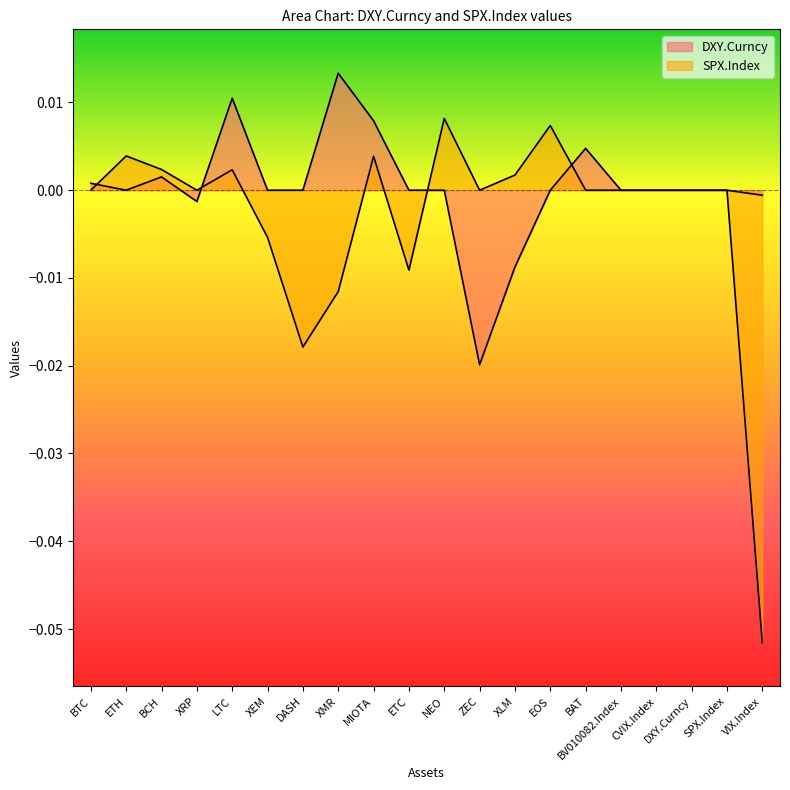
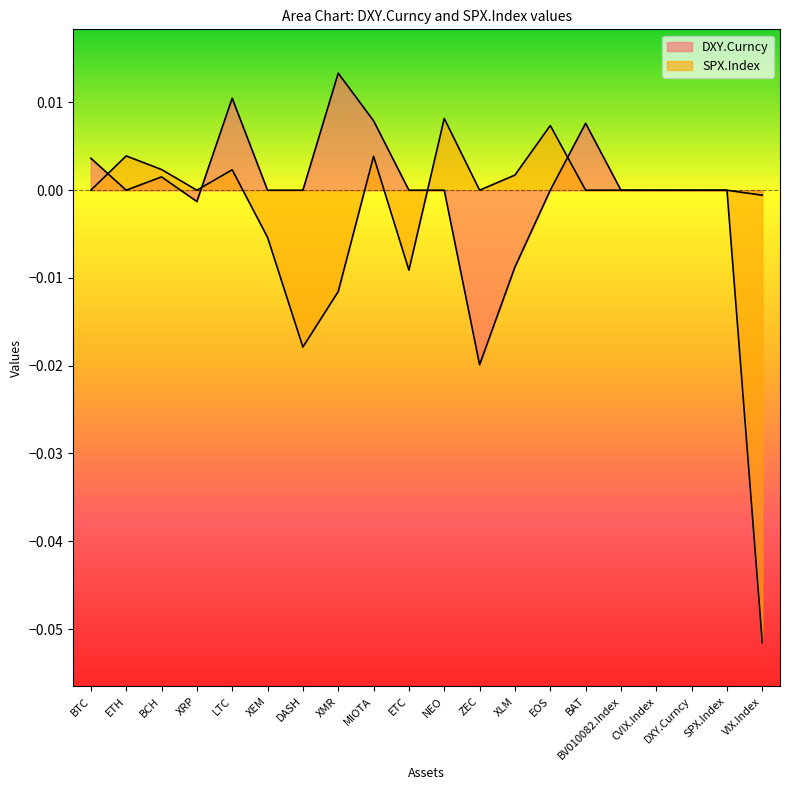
DXY.Curncy, BTC: 0.001 -> 0.004
DXY.Curncy, BAT: 0.005 -> 0.008
